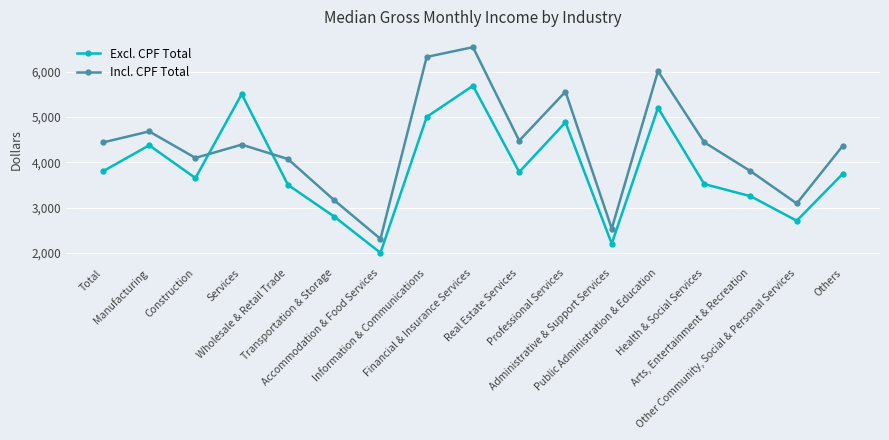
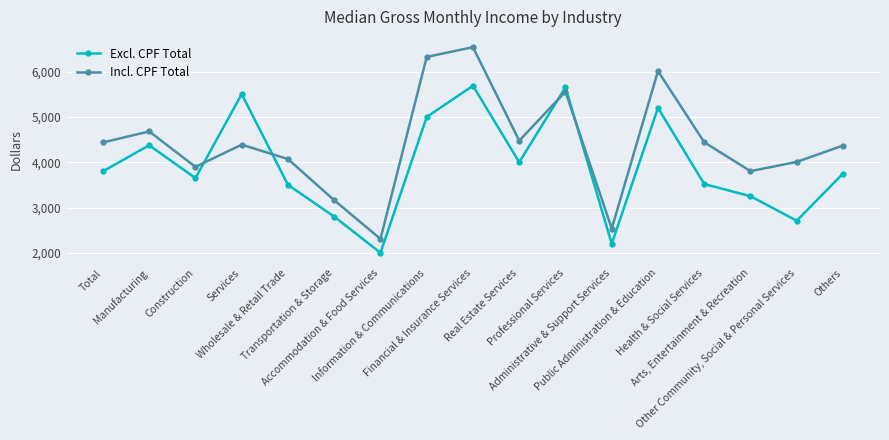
Incl. CPF Total, Construction: 4,100 -> 3,900
Excl. CPF Total, Real Estate Services: 3,800 -> 4,000
Excl. CPF Total, Professional Services: 4,900 -> 5,700
Incl. CPF Total, Other Community, Social & Personal Services: 3,100 -> 4,000
